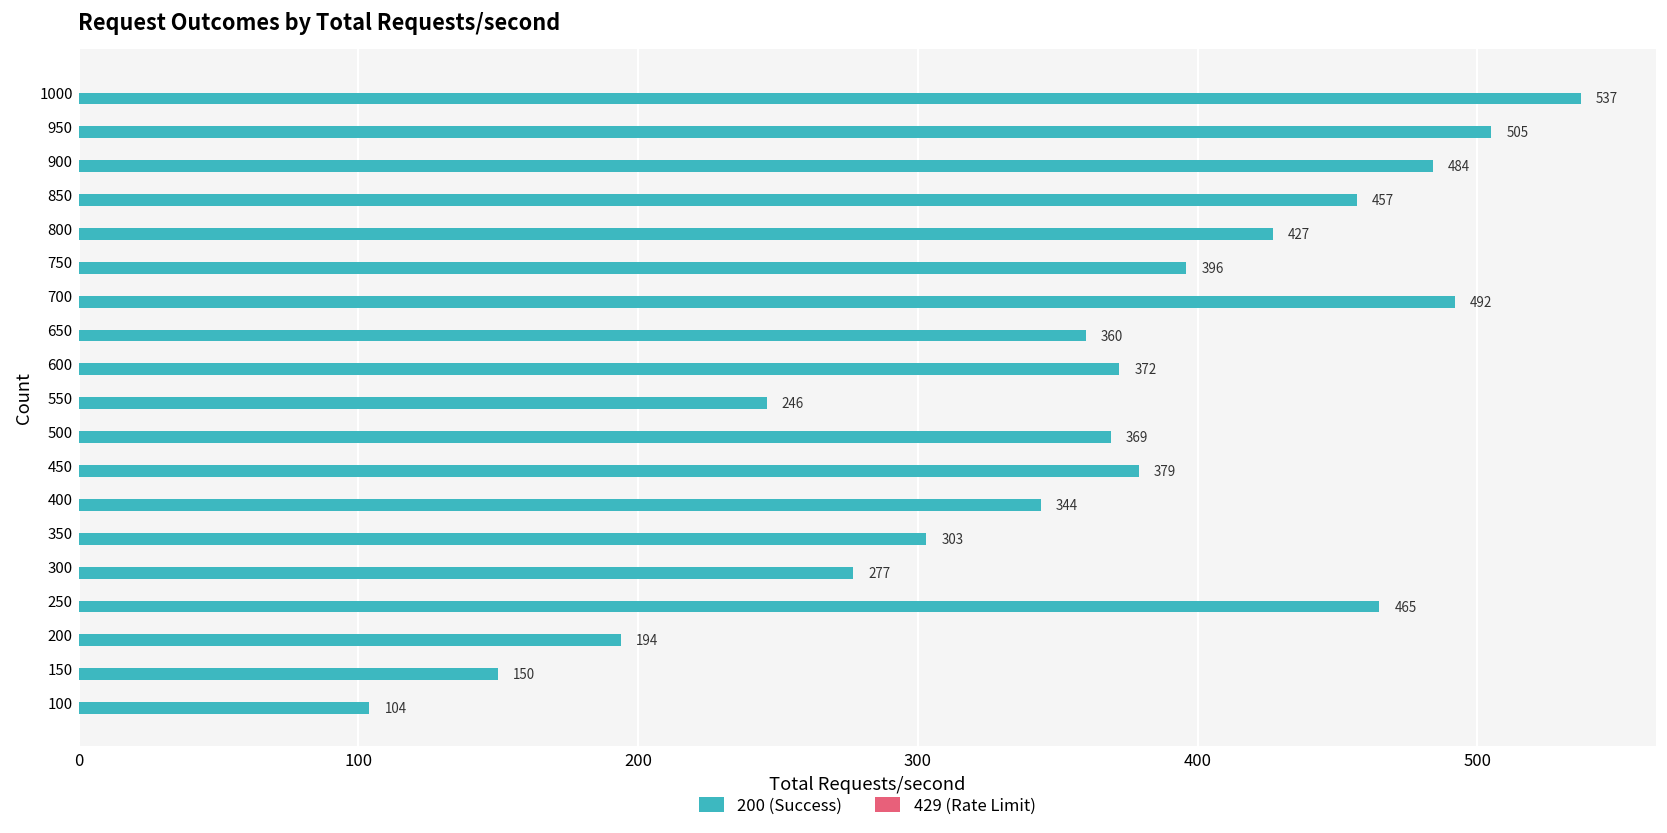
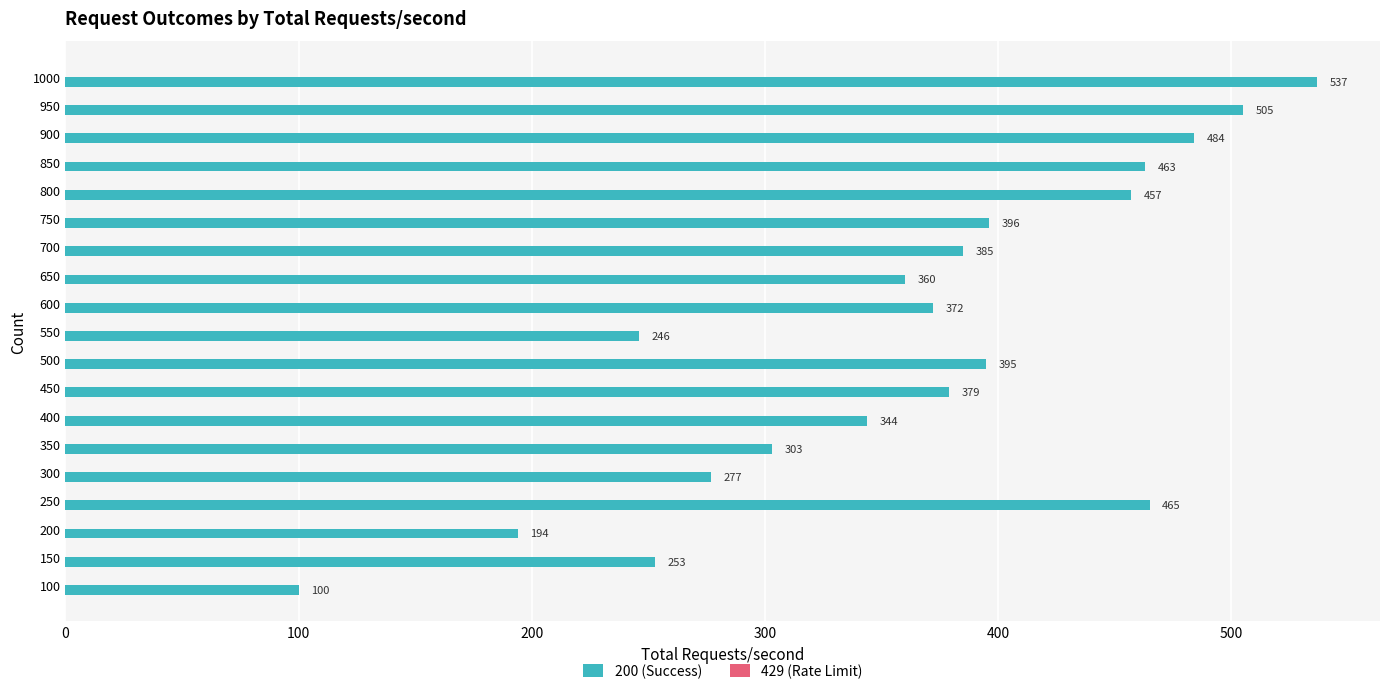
200 (Success), 850: 457 -> 463
200 (Success), 800: 427 -> 457
200 (Success), 700: 492 -> 385
200 (Success), 500: 369 -> 395
200 (Success), 150: 150 -> 253
200 (Success), 100: 104 -> 100
